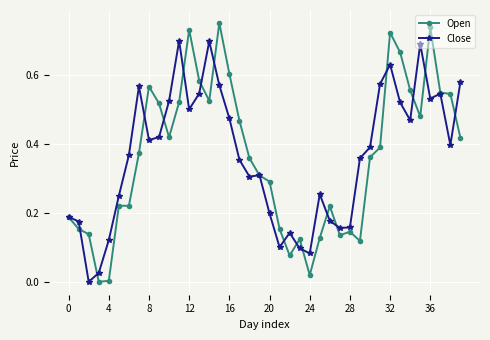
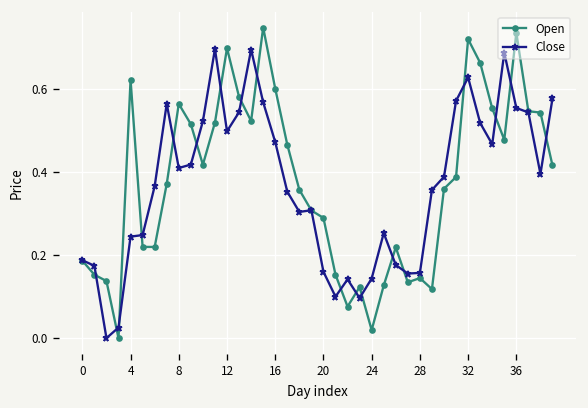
Open, 4: 0.00 -> 0.62
Close, 4: 0.12 -> 0.24
Open, 12: 0.73 -> 0.70
Close, 20: 0.20 -> 0.16
Close, 24: 0.08 -> 0.14
Close, 36: 0.53 -> 0.56
